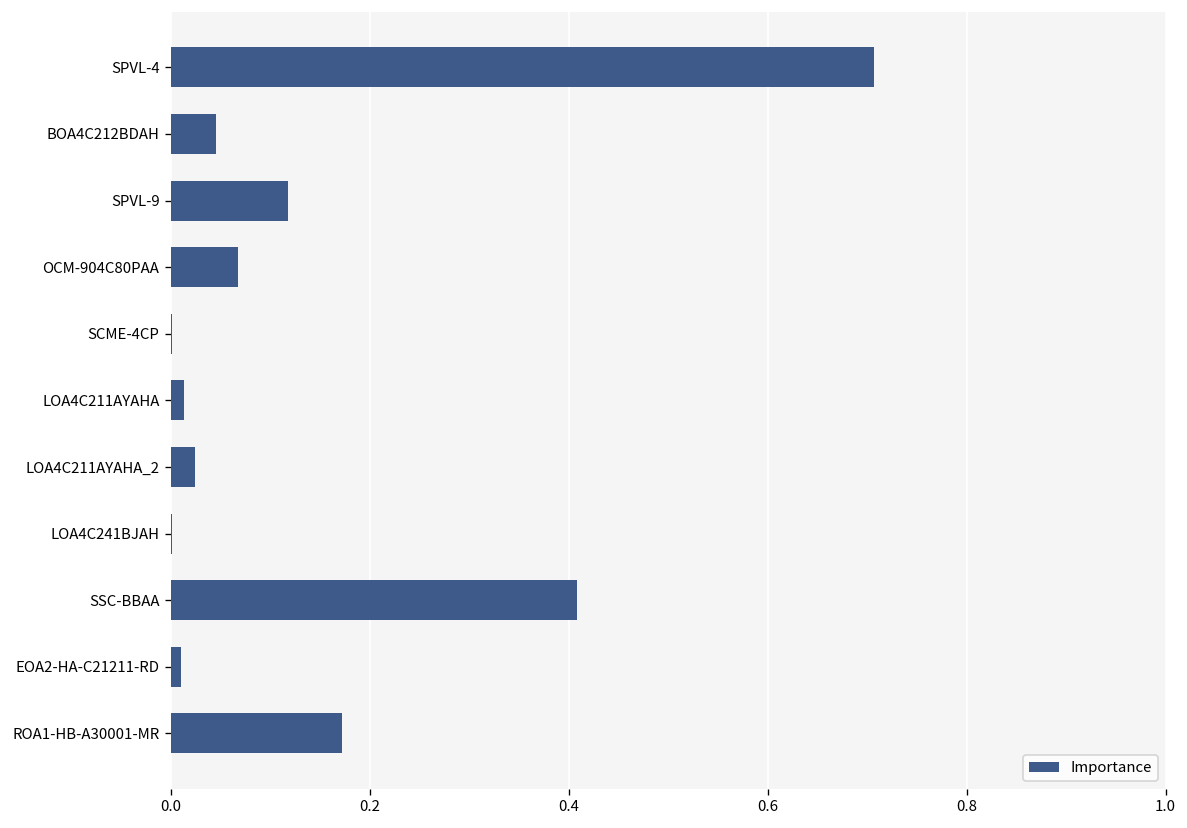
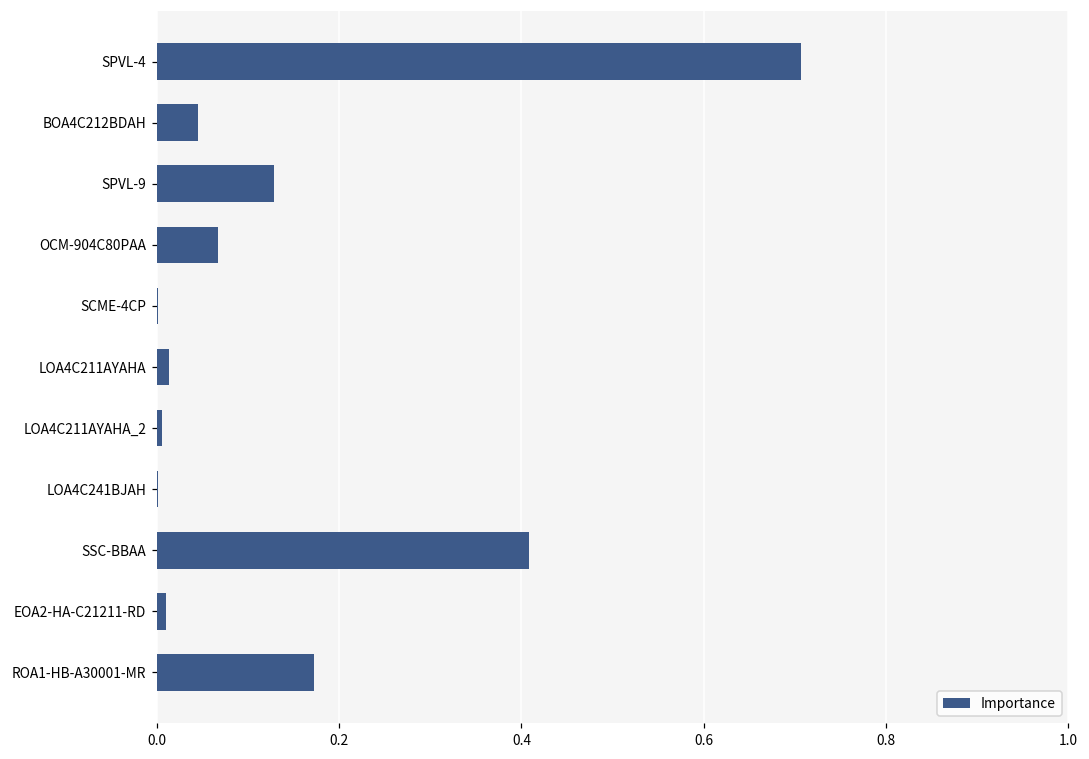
SPVL-9: 0.12 -> 0.13
LOA4C211AYAHA_2: 0.02 -> 0.01
